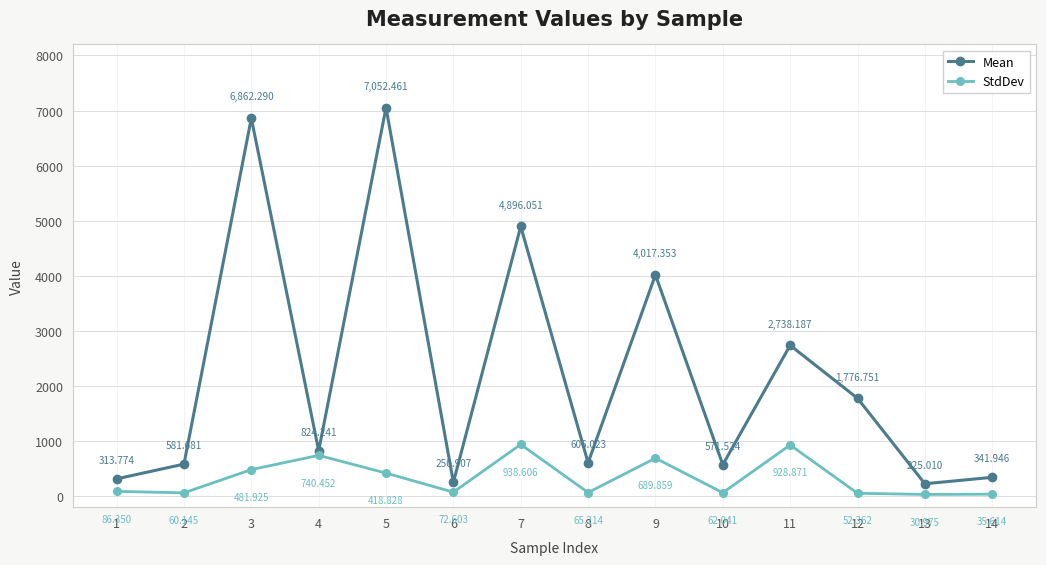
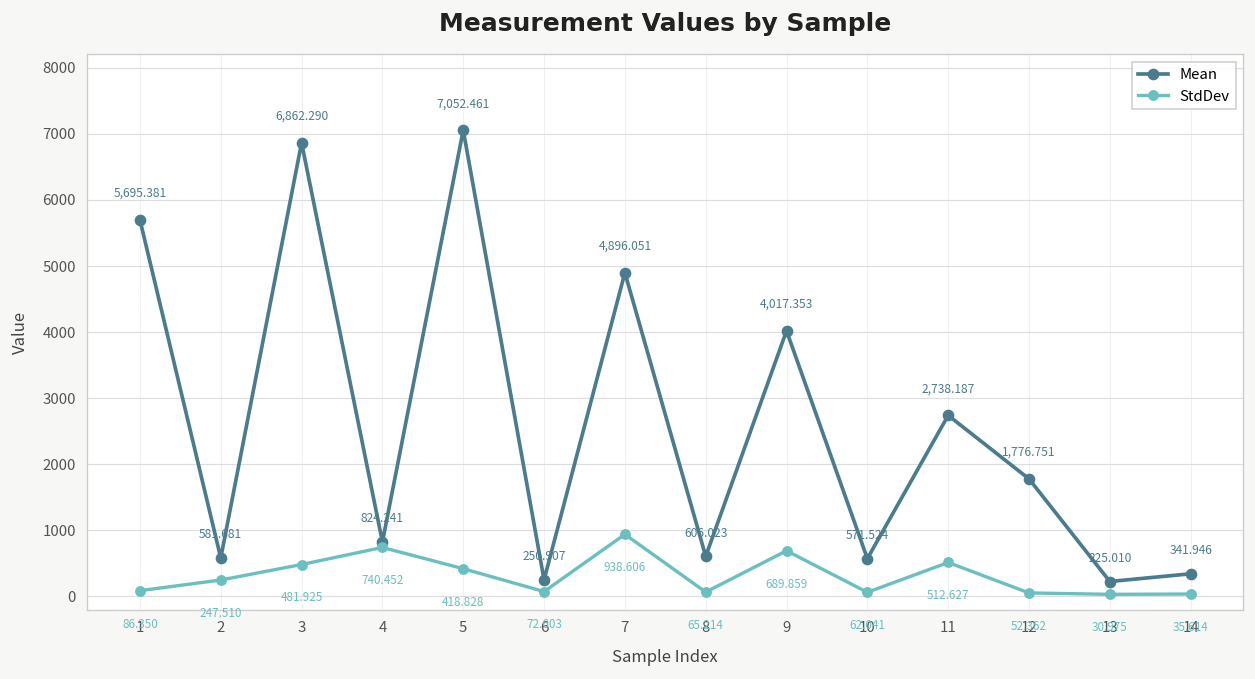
Mean, 1: 313.774 -> 5,695.381
StdDev, 2: 60.145 -> 247.510
StdDev, 11: 928.871 -> 512.627
